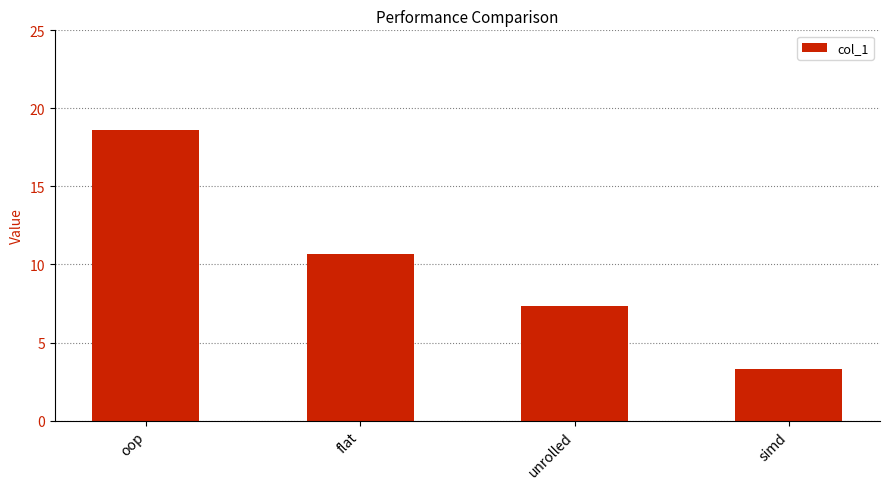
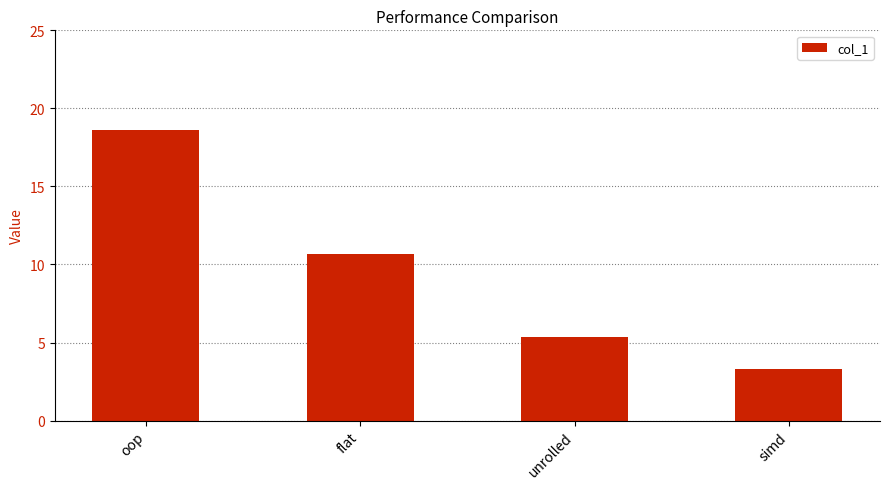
unrolled: 7.3 -> 5.4
